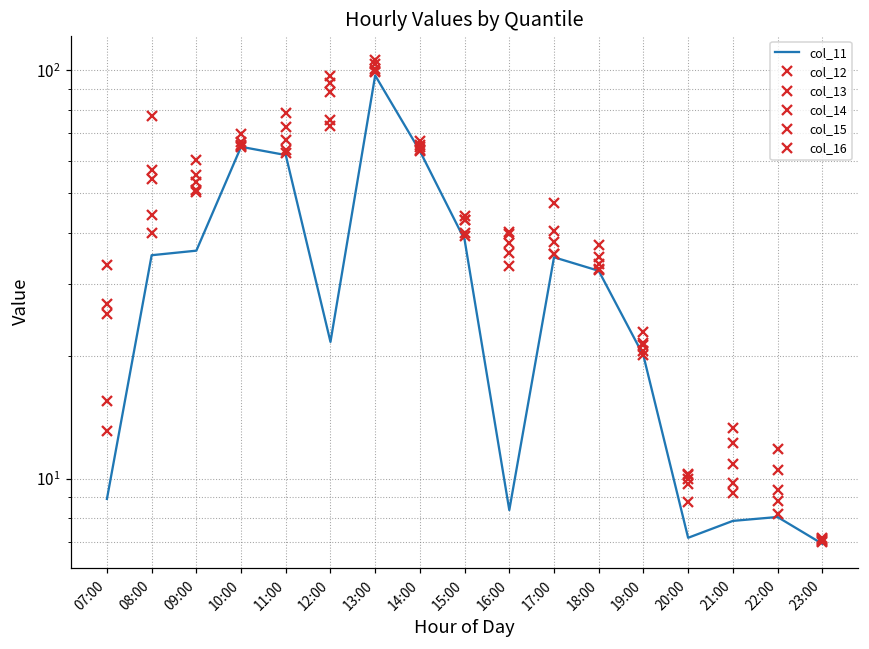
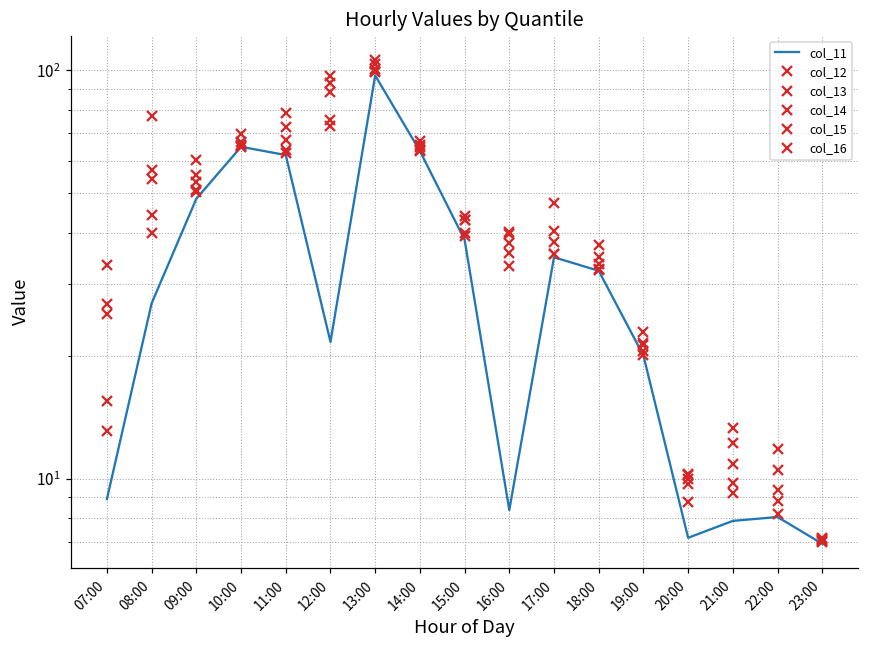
col_11, 08:00: 35 -> 27
col_11, 09:00: 36 -> 48
